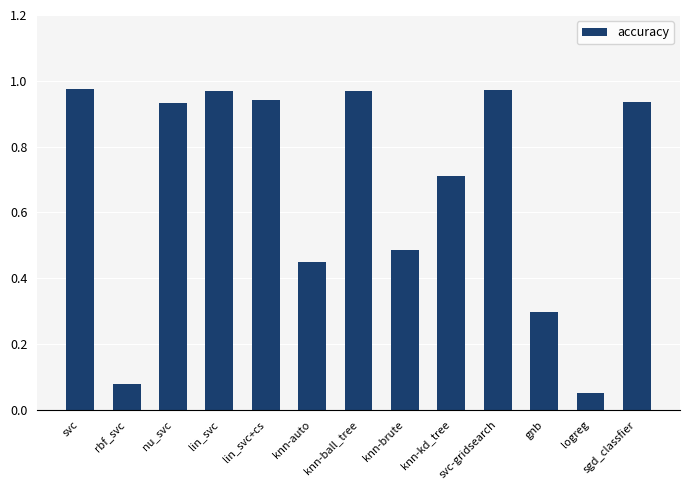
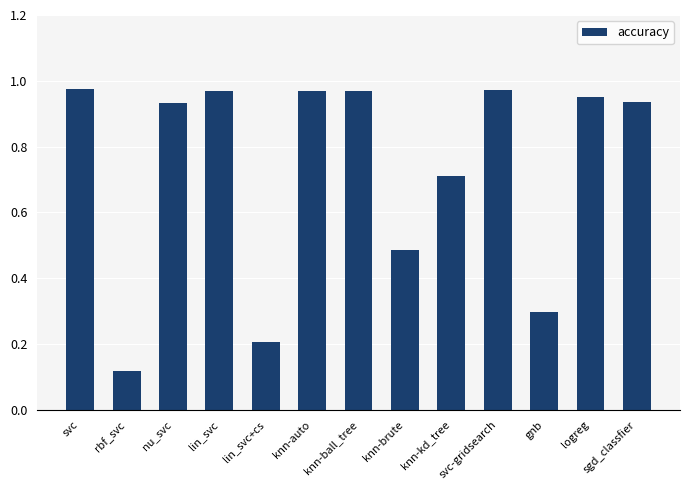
rbf_svc: 0.08 -> 0.12
lin_svc+cs: 0.94 -> 0.21
knn-auto: 0.45 -> 0.97
logreg: 0.05 -> 0.95
